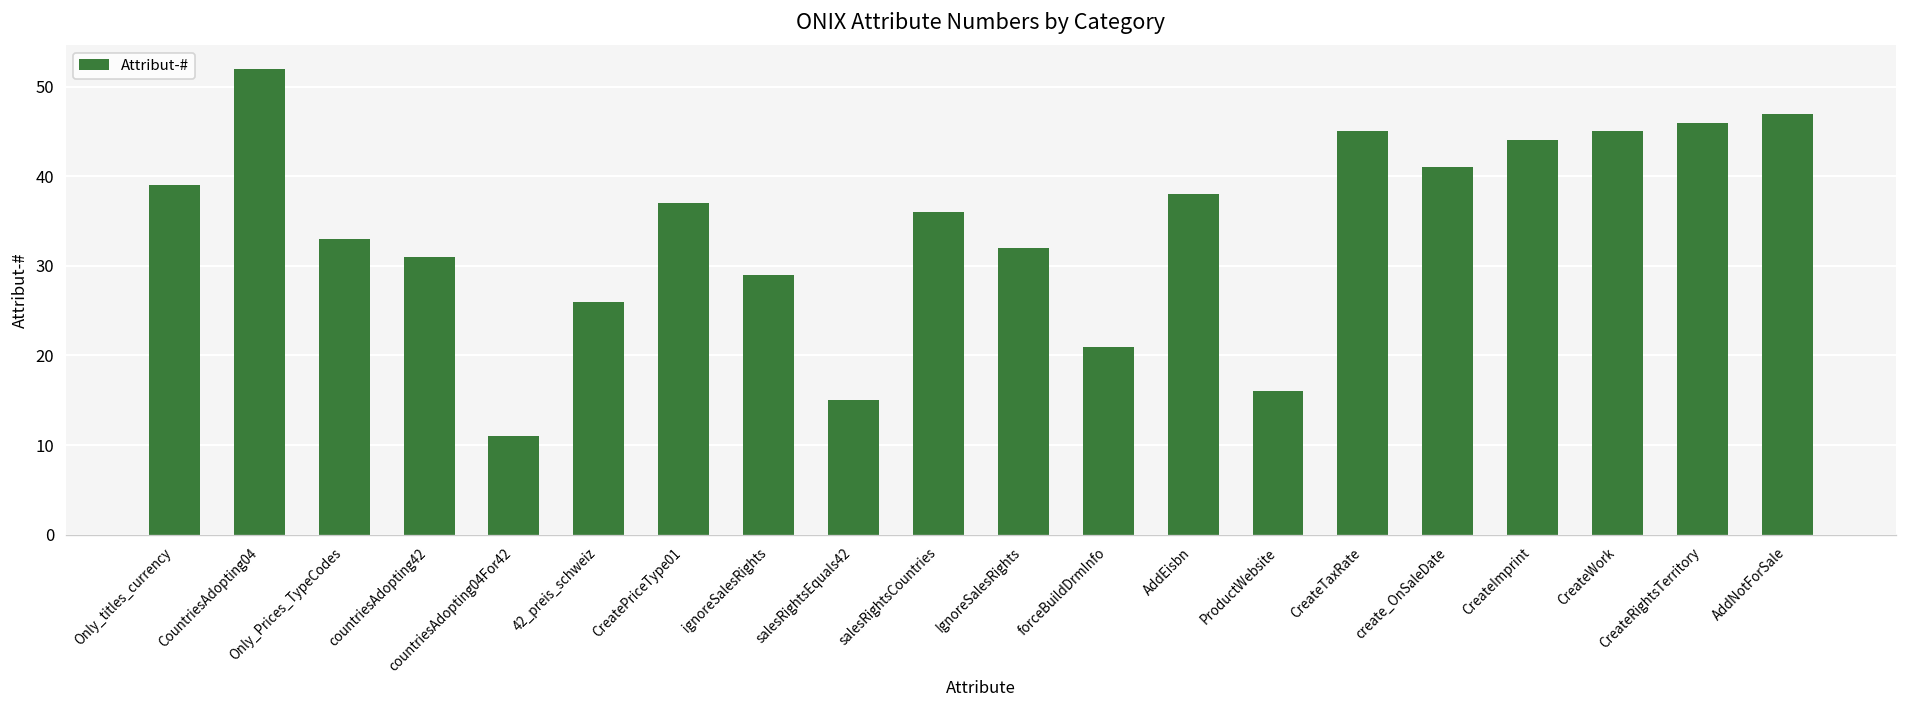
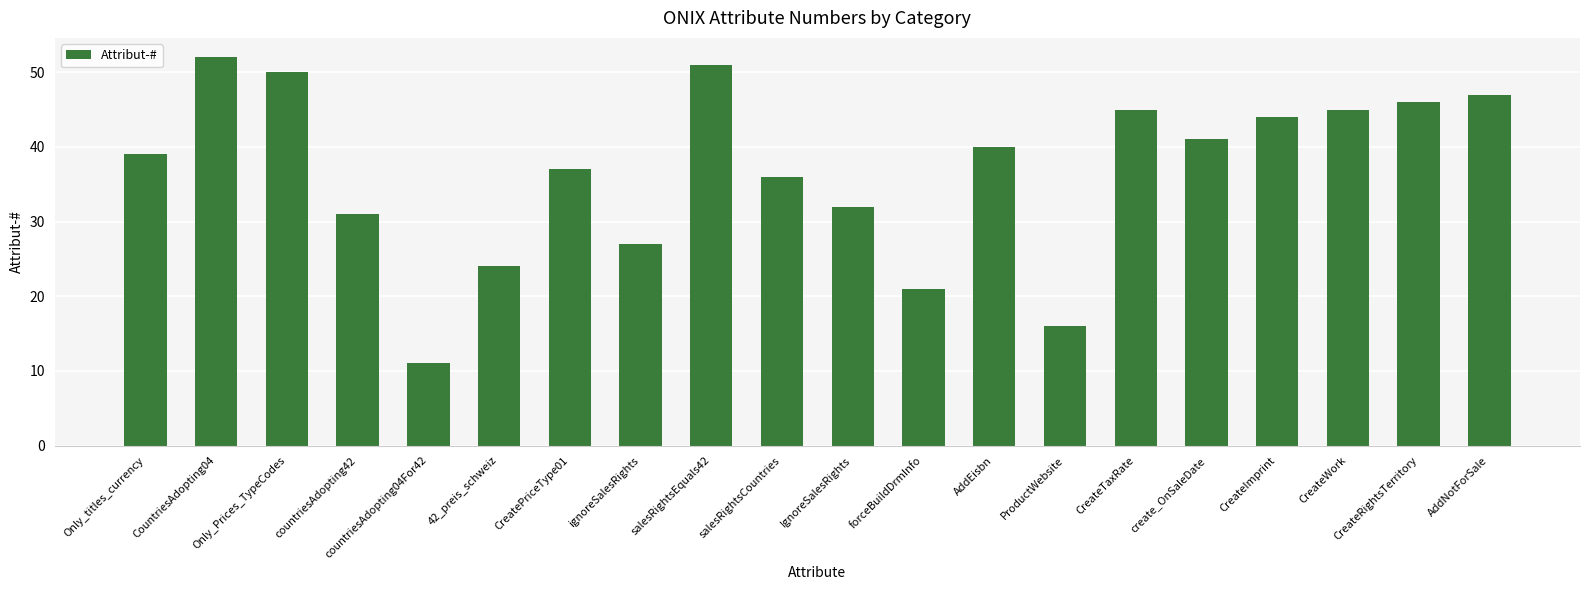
Only_Prices_TypeCodes: 33 -> 50
42_preis_schweiz: 26 -> 24
ignoreSalesRights: 29 -> 27
salesRightsEquals42: 15 -> 51
AddEisbn: 38 -> 40
